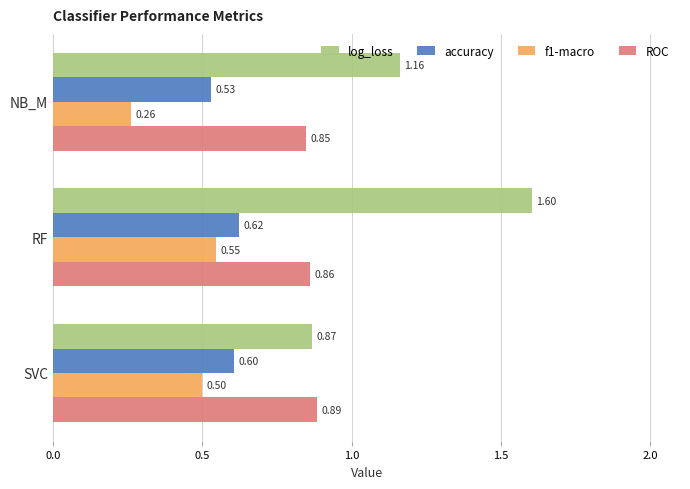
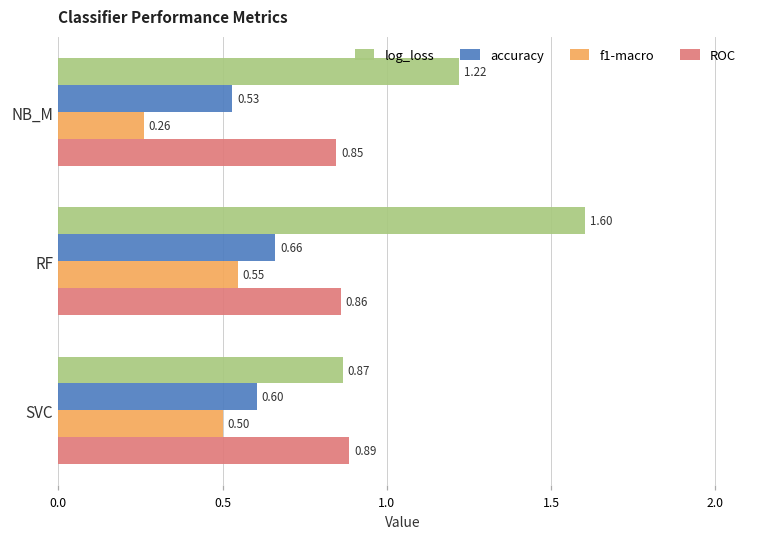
log_loss, NB_M: 1.16 -> 1.22
accuracy, RF: 0.62 -> 0.66
